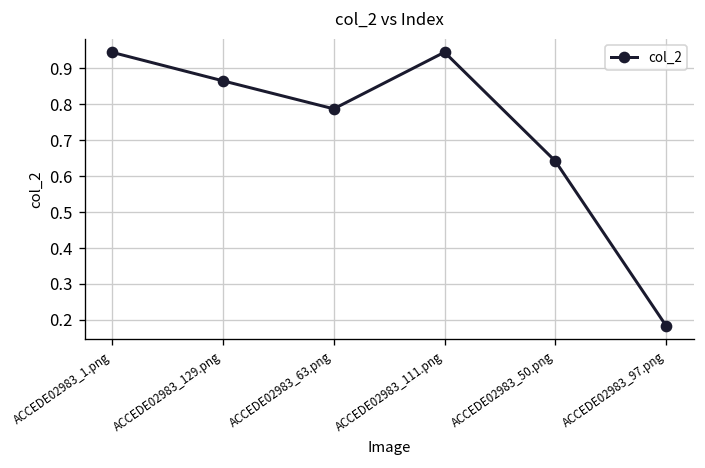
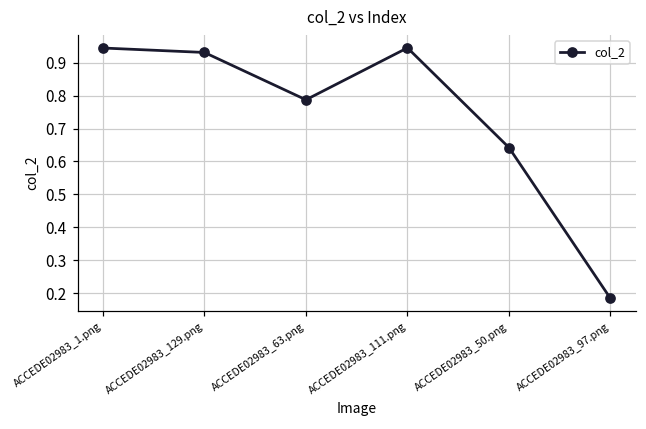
ACCEDE02983_129.png: 0.87 -> 0.93
